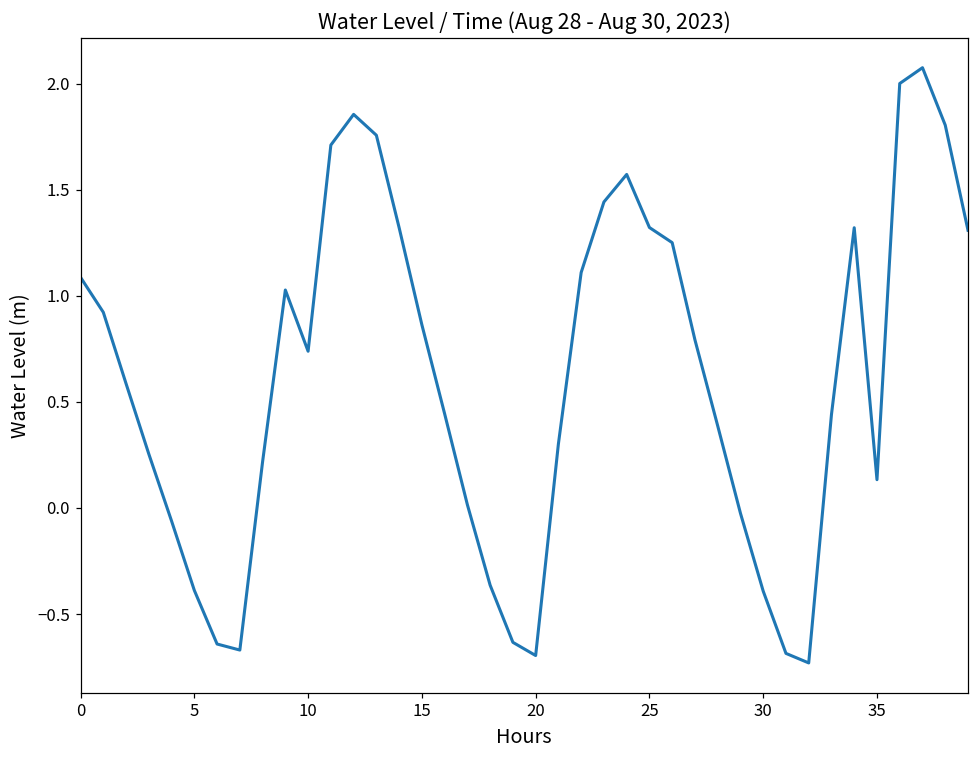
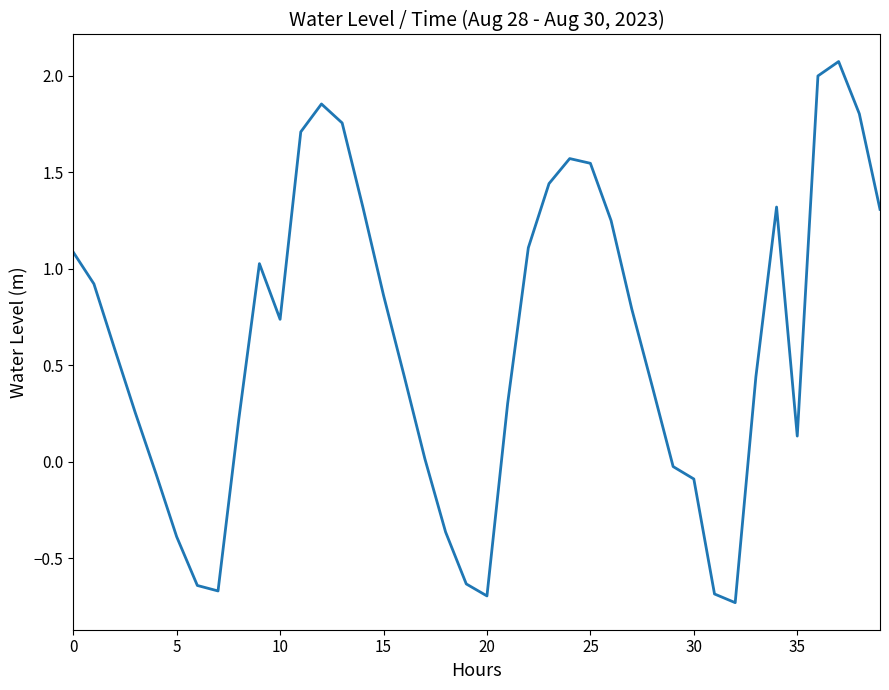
25: 1.32 -> 1.55
30: -0.39 -> -0.09
